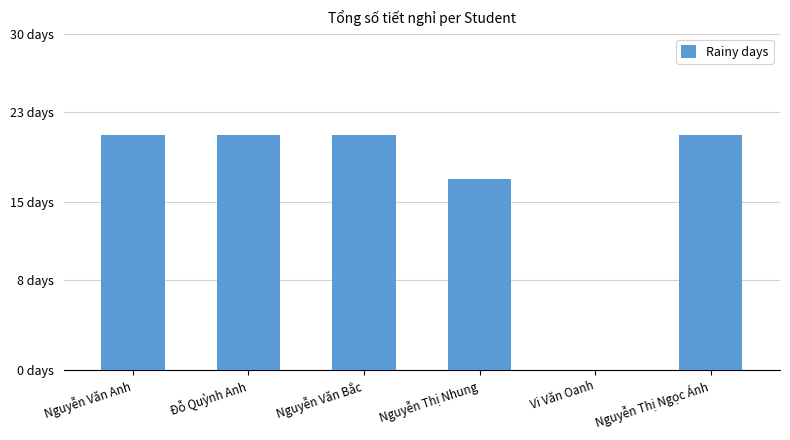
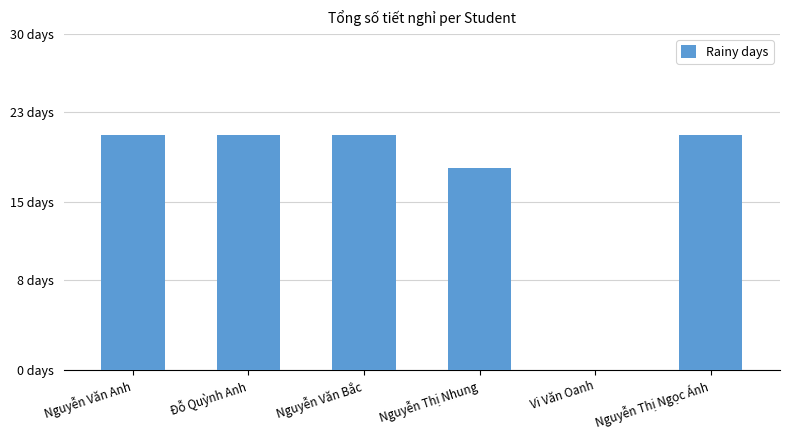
Nguyễn Thị Nhung: 17 days -> 18 days
